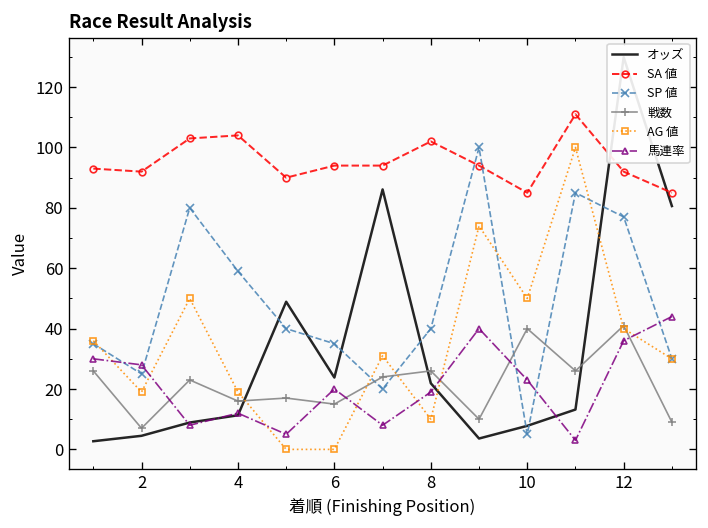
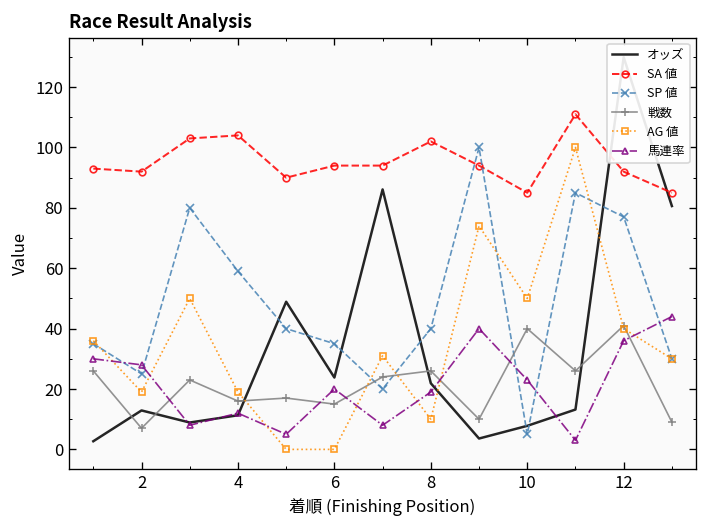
オッズ, 2: 5 -> 13
